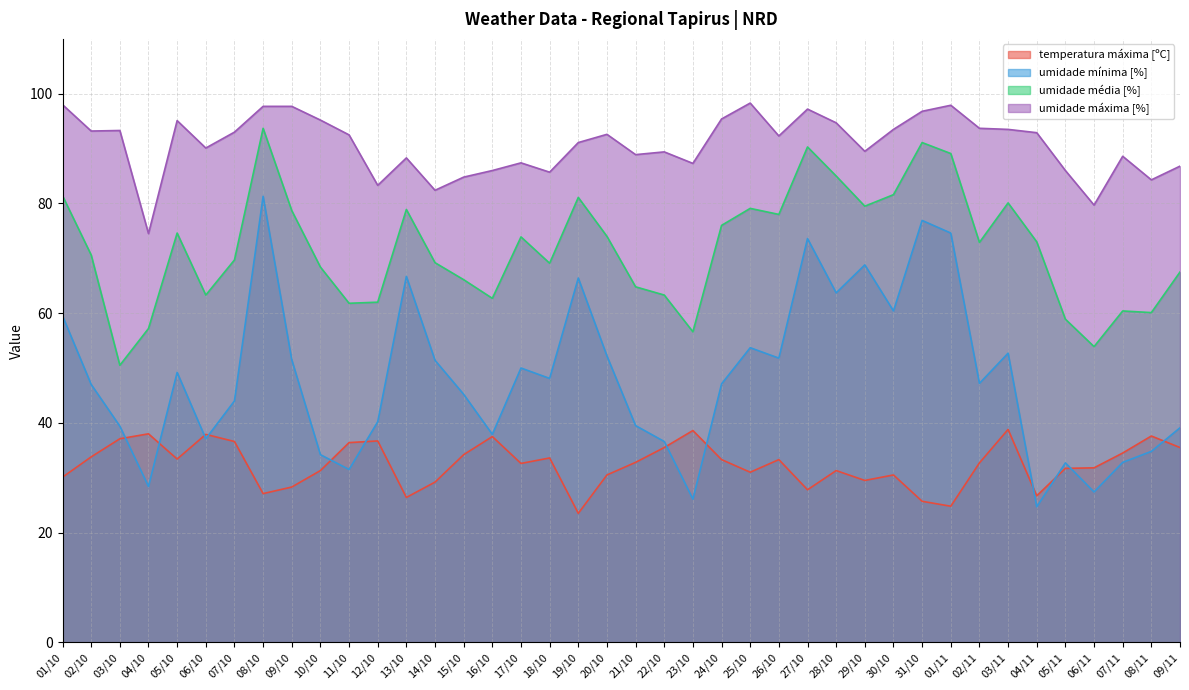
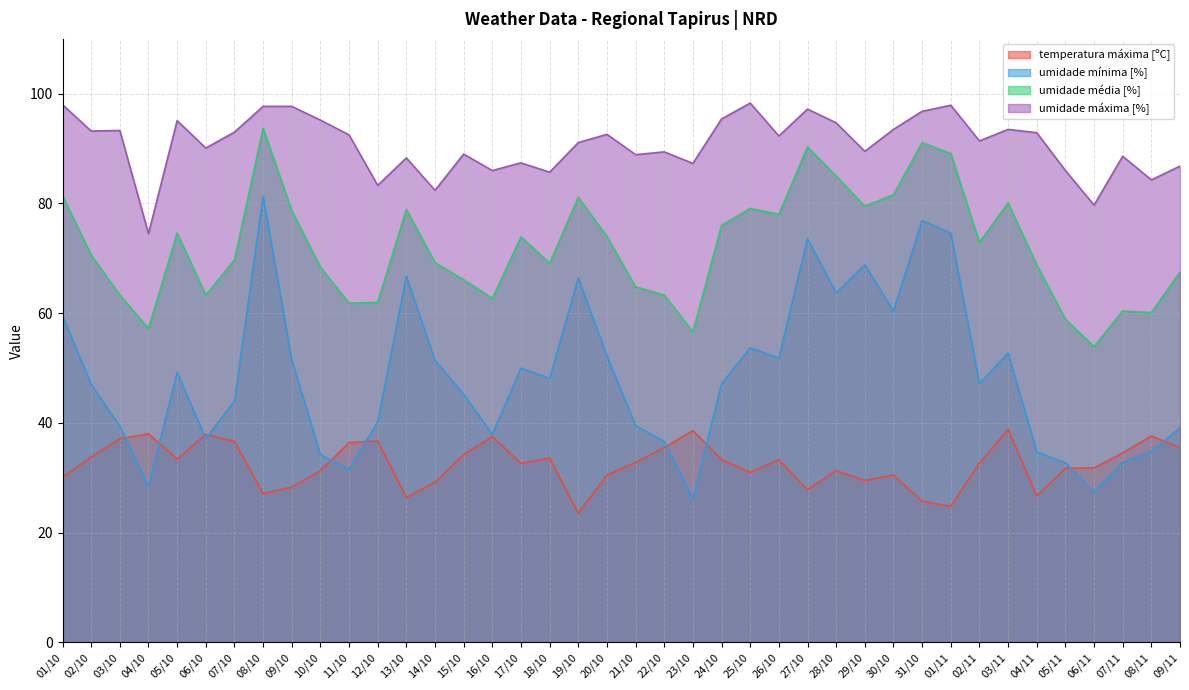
umidade média [%], 03/10: 51 -> 63
umidade máxima [%], 15/10: 85 -> 89
umidade máxima [%], 02/11: 94 -> 91
umidade mínima [%], 04/11: 25 -> 35
umidade média [%], 04/11: 73 -> 69
